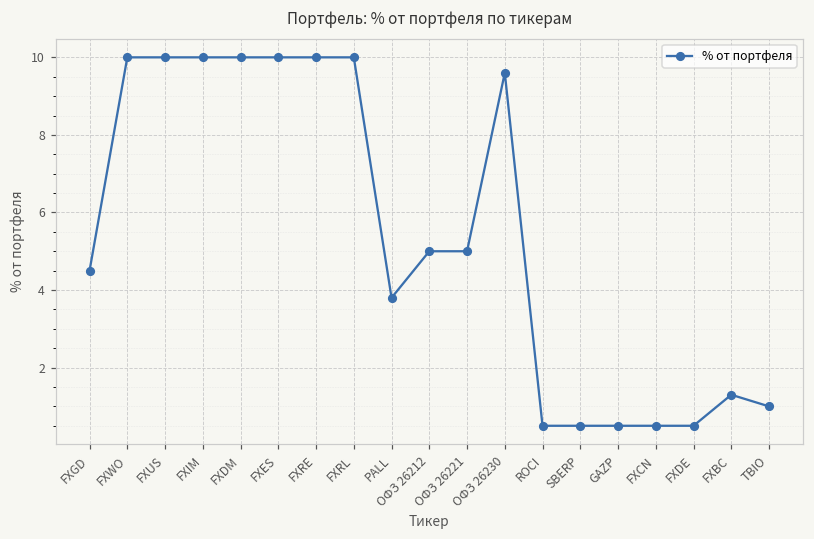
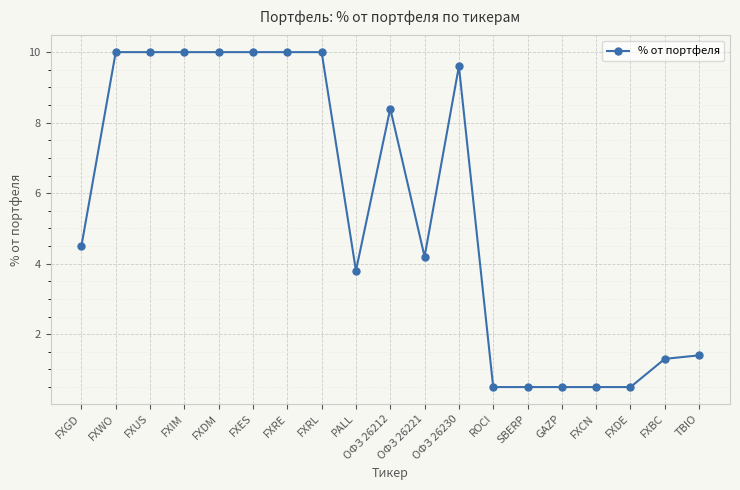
ОФЗ 26212: 5.0 -> 8.4
ОФЗ 26221: 5.0 -> 4.2
TBIO: 1.0 -> 1.4
